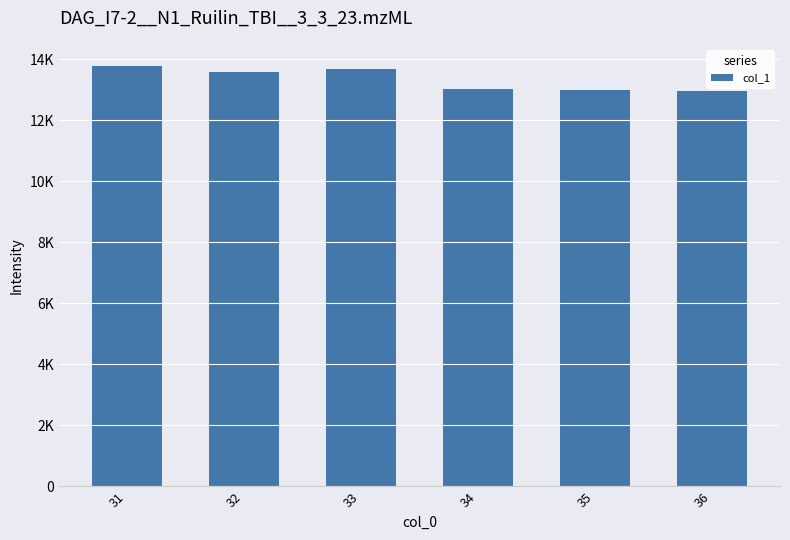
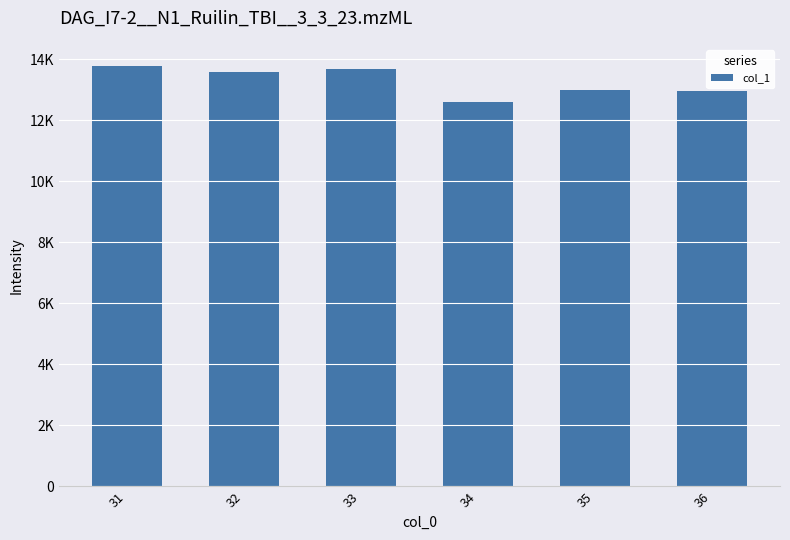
34: 13000 -> 12600
